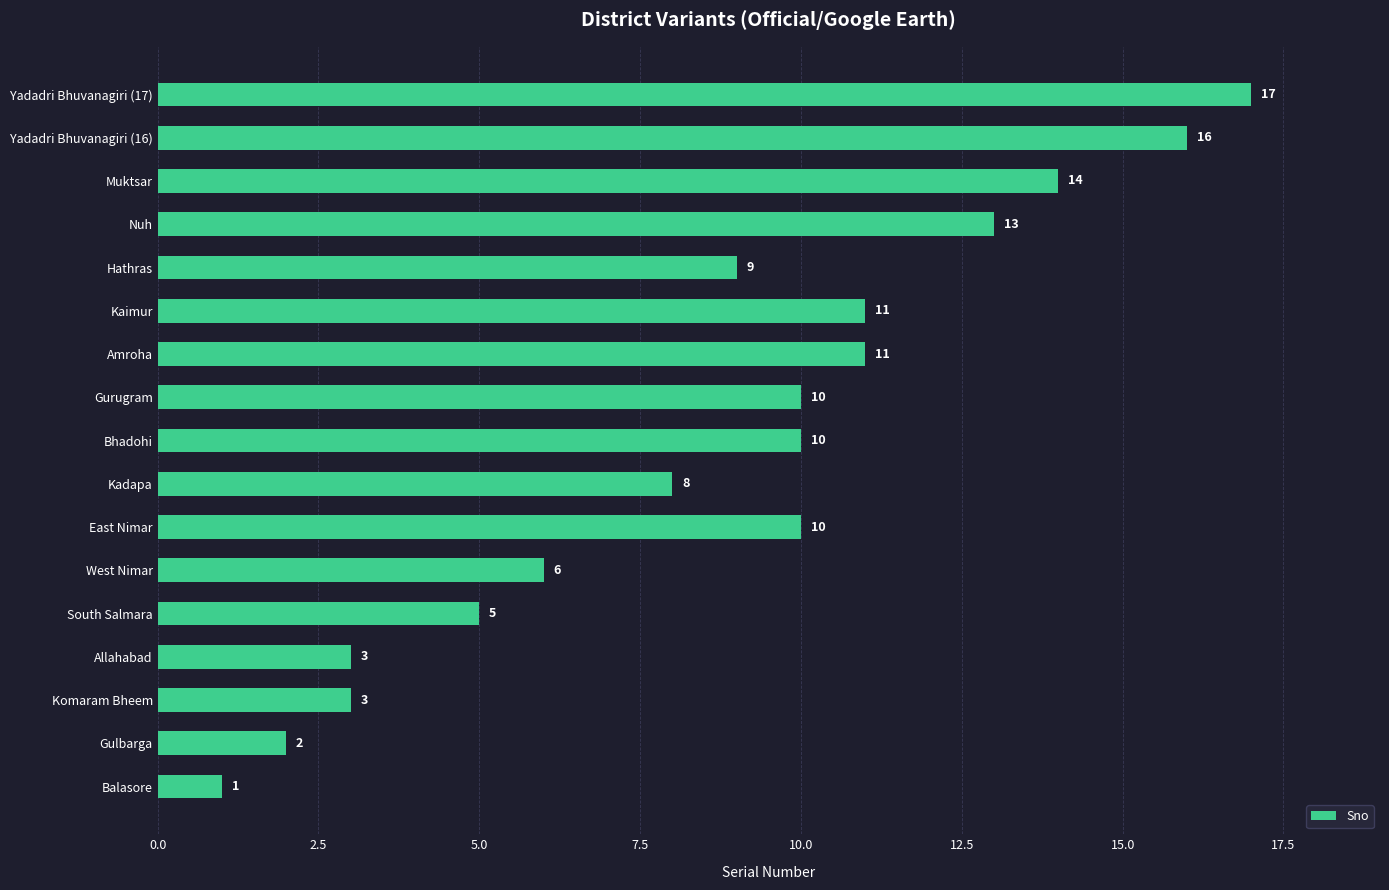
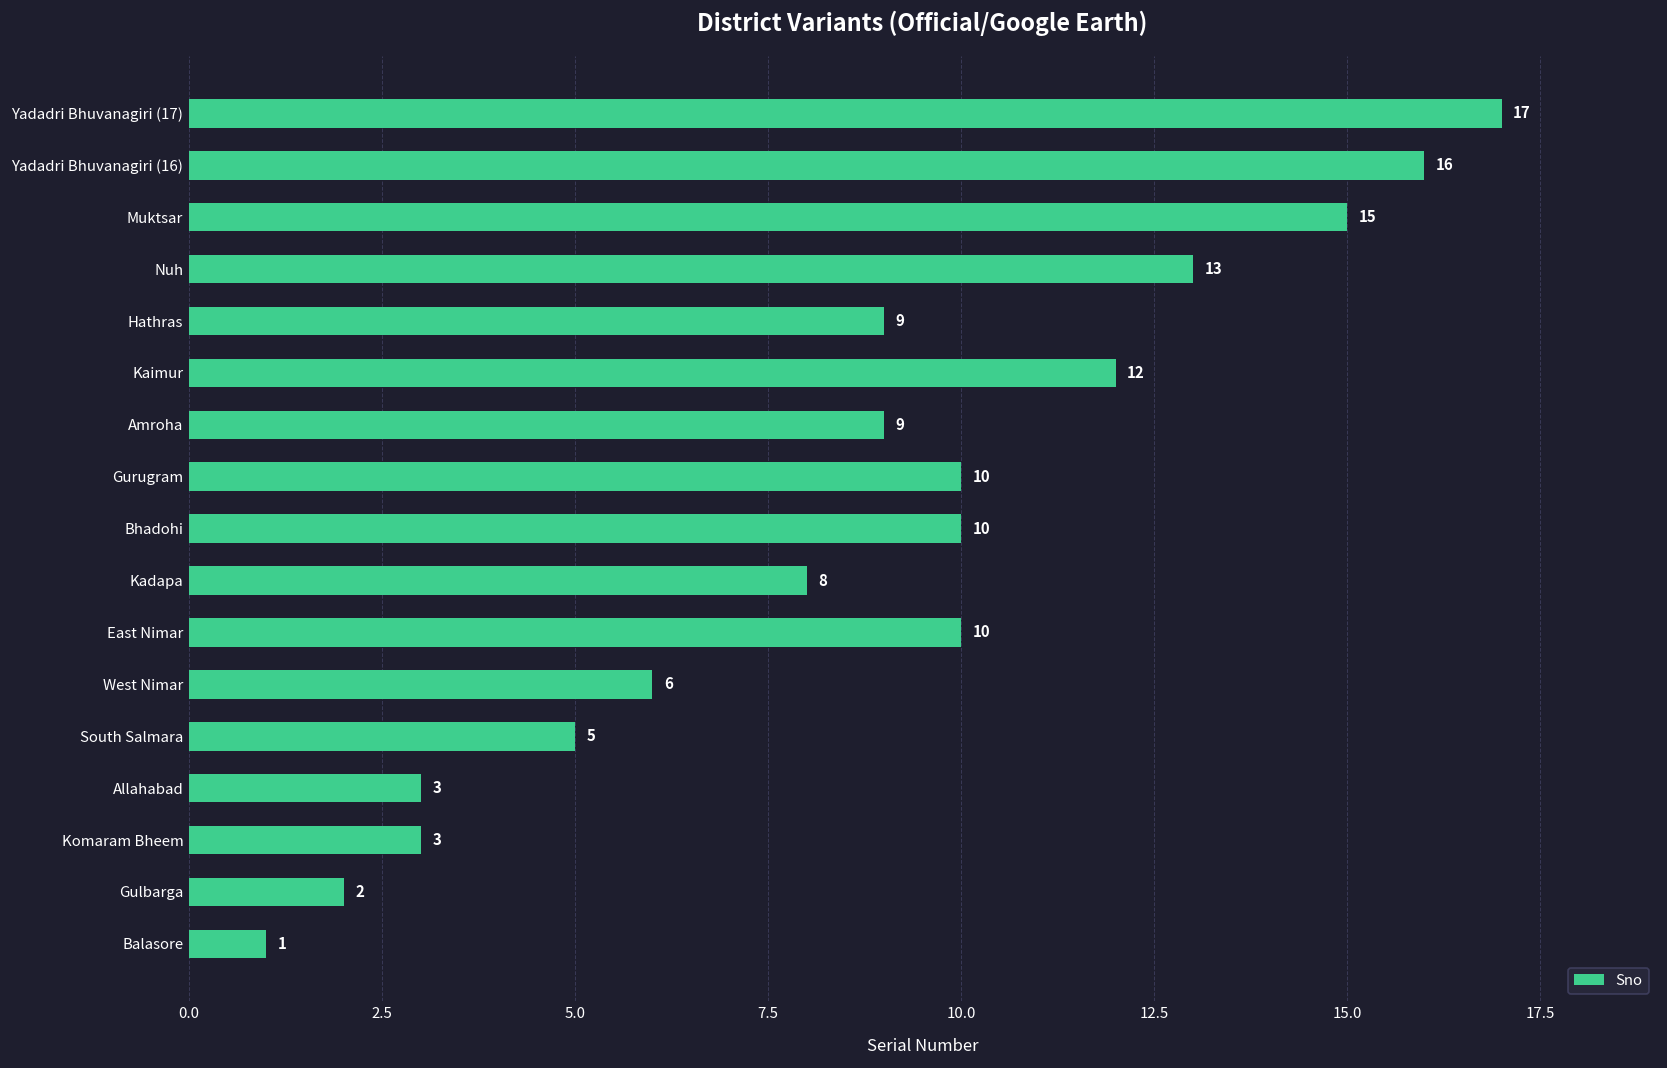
Muktsar: 14 -> 15
Kaimur: 11 -> 12
Amroha: 11 -> 9
